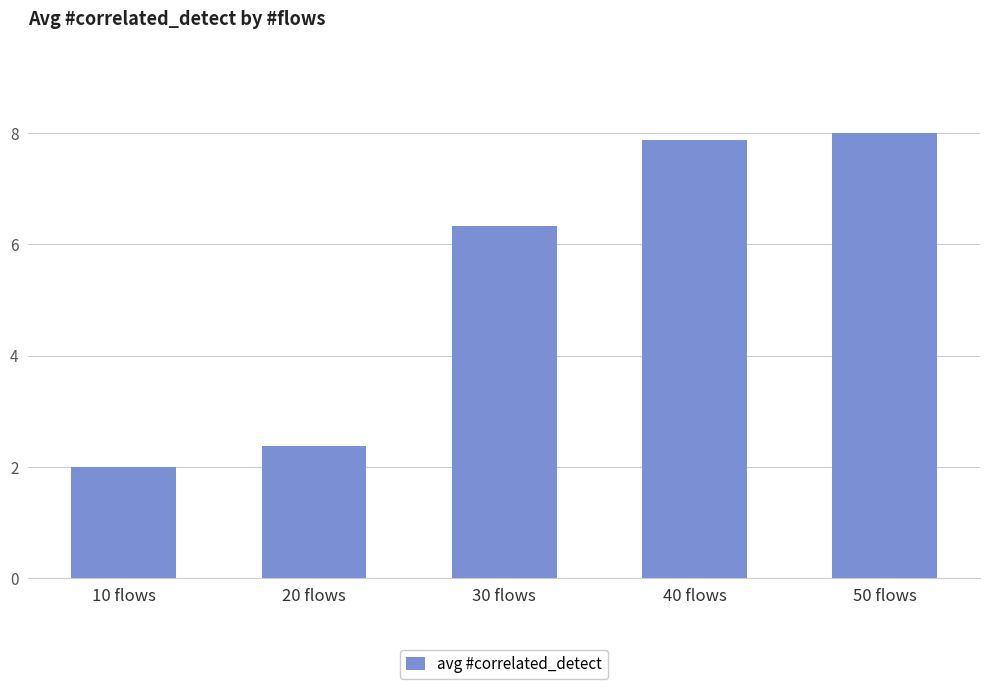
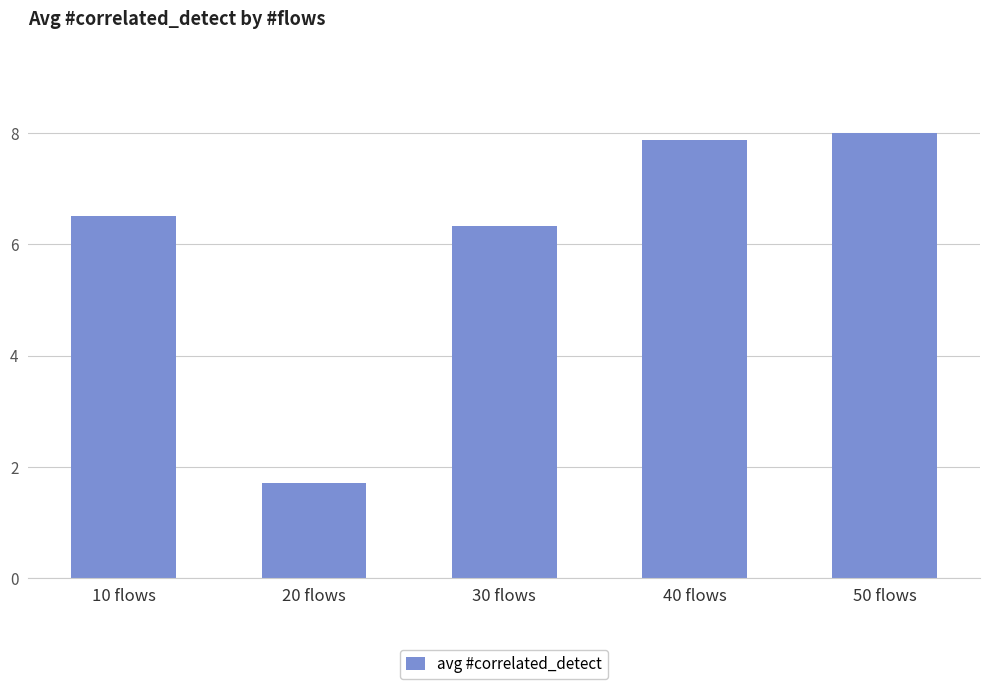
10 flows: 2.0 -> 6.5
20 flows: 2.4 -> 1.7
